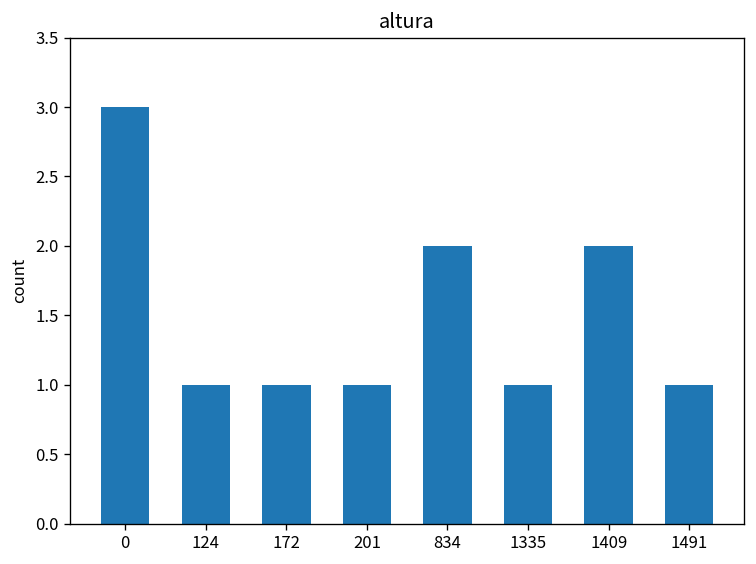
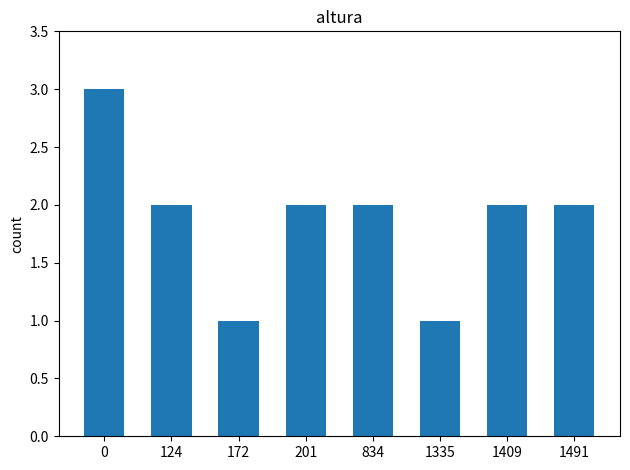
124: 1 -> 2
201: 1 -> 2
1491: 1 -> 2
